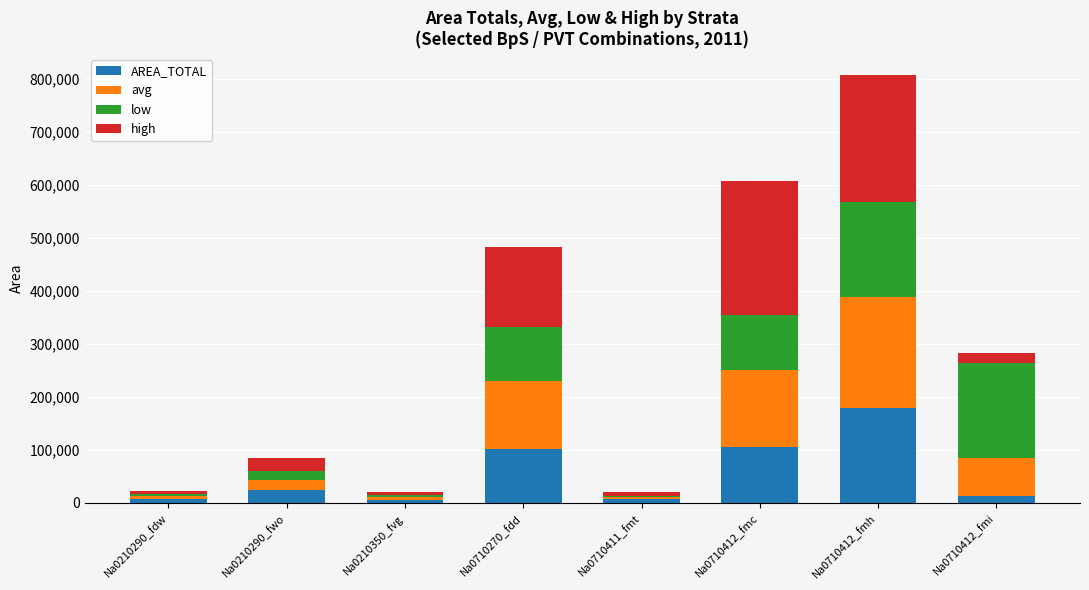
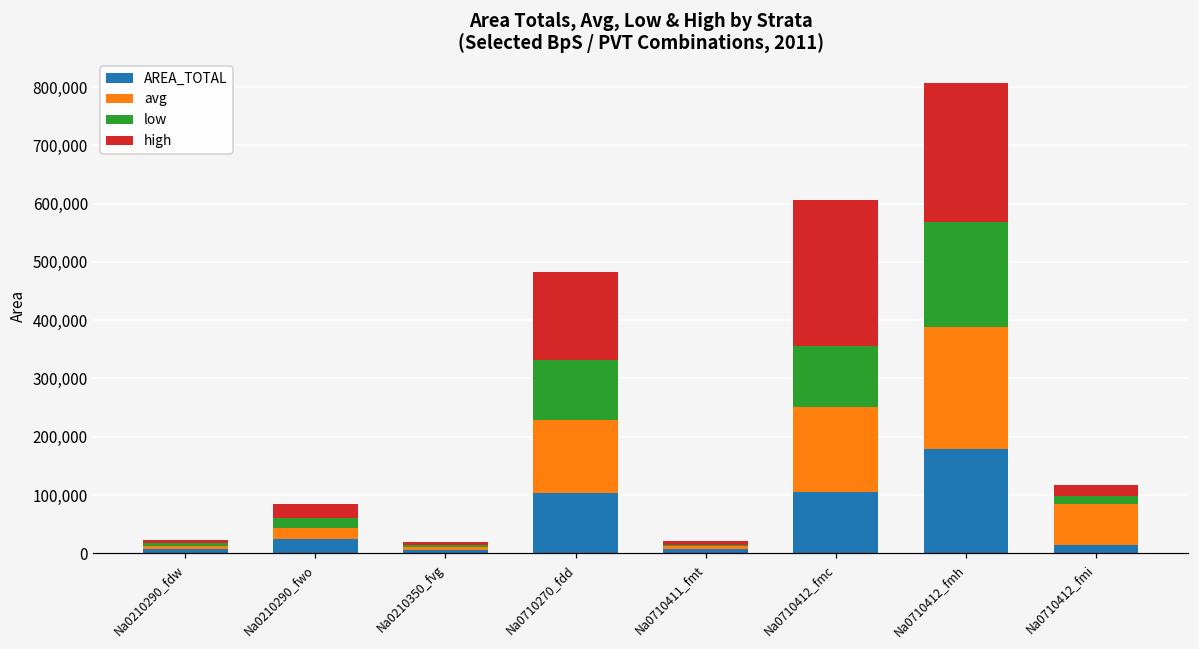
low, Na0710412_fmi: 180,000 -> 10,000
